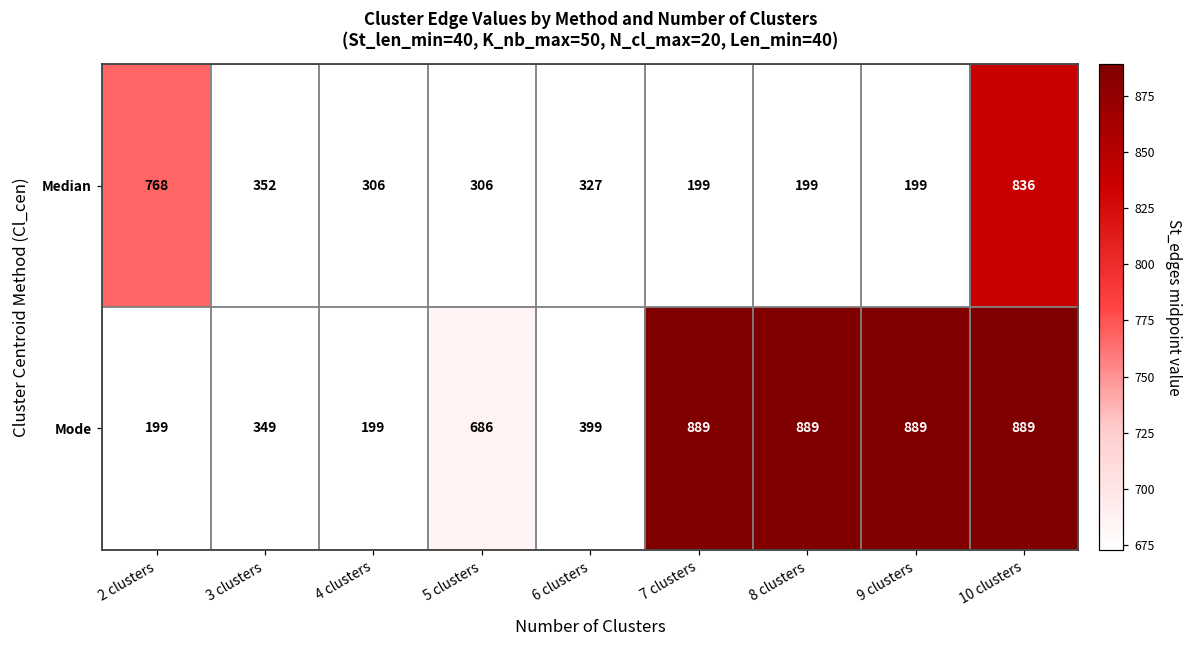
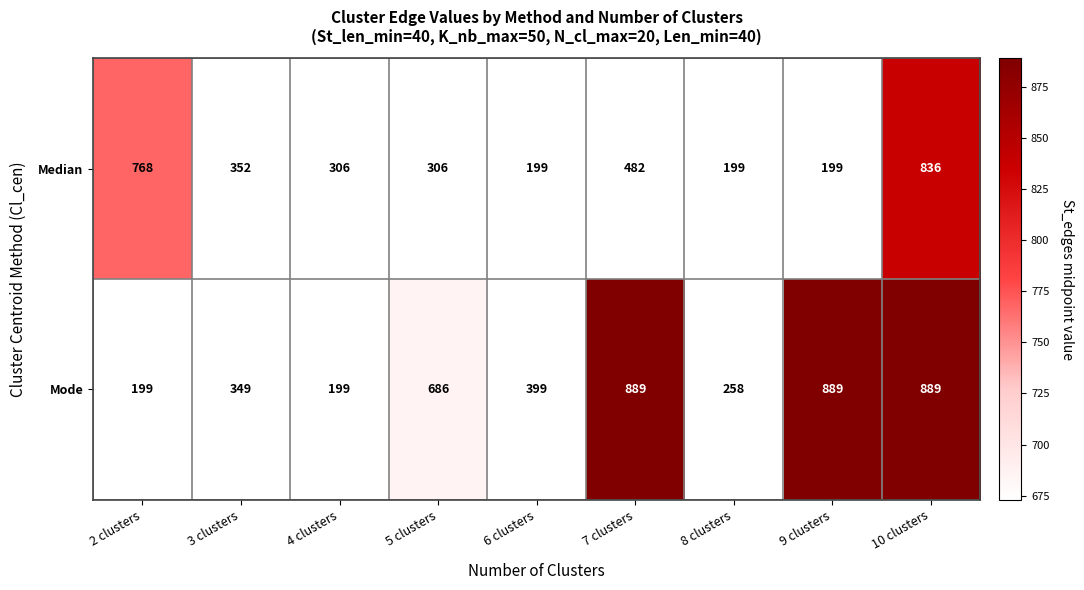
Median, 6 clusters: 327 -> 199
Median, 7 clusters: 199 -> 482
Mode, 8 clusters: 889 -> 258
